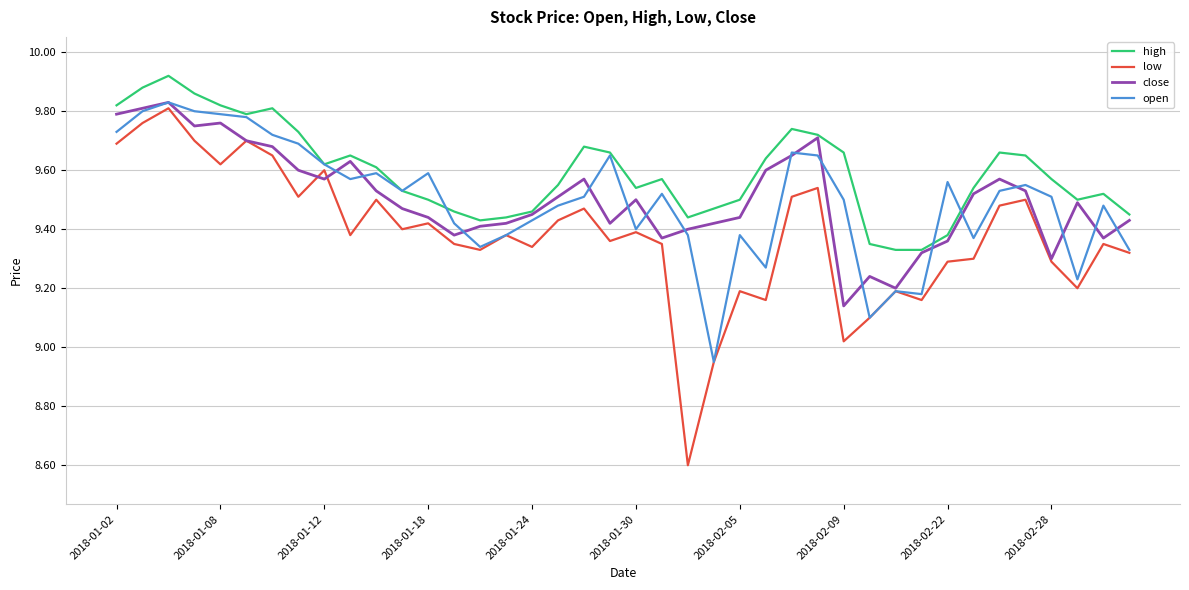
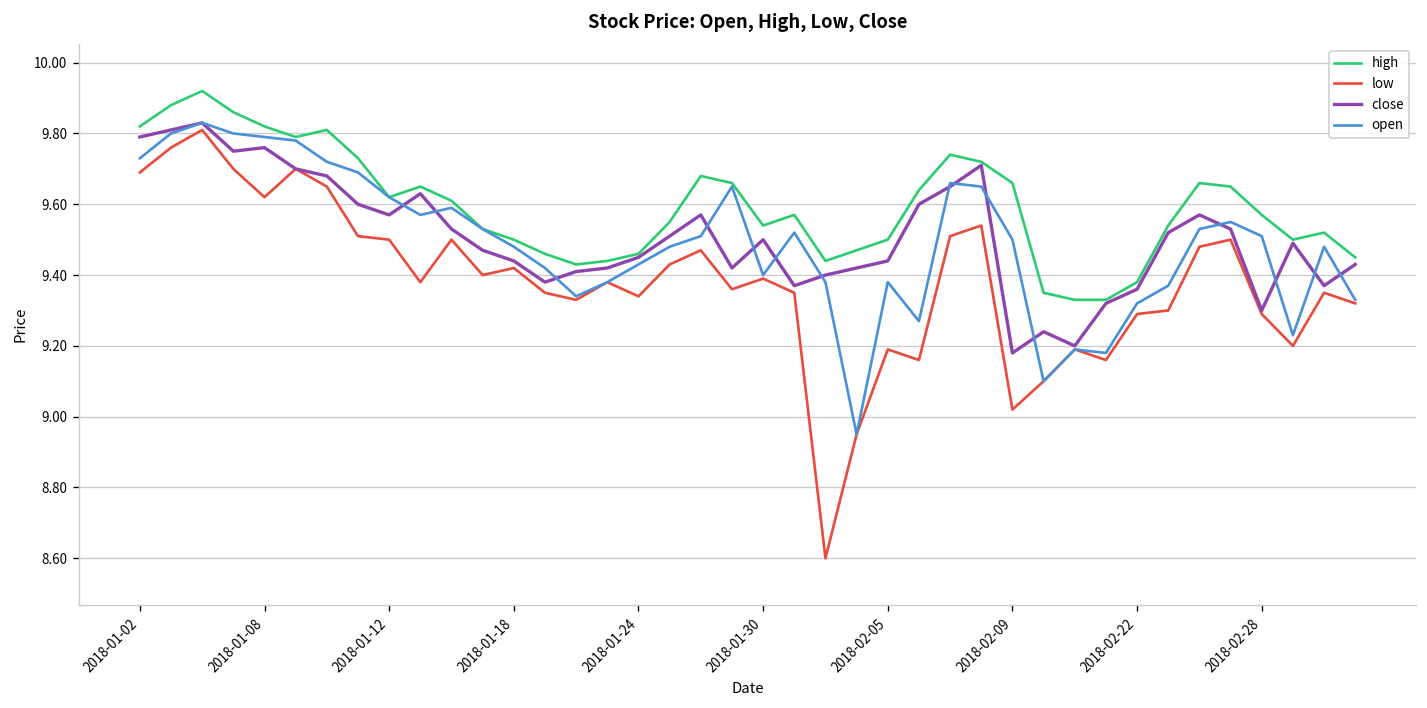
low, 2018-01-12: 9.6 -> 9.5
open, 2018-01-18: 9.59 -> 9.48
close, 2018-02-09: 9.14 -> 9.18
open, 2018-02-22: 9.56 -> 9.32
